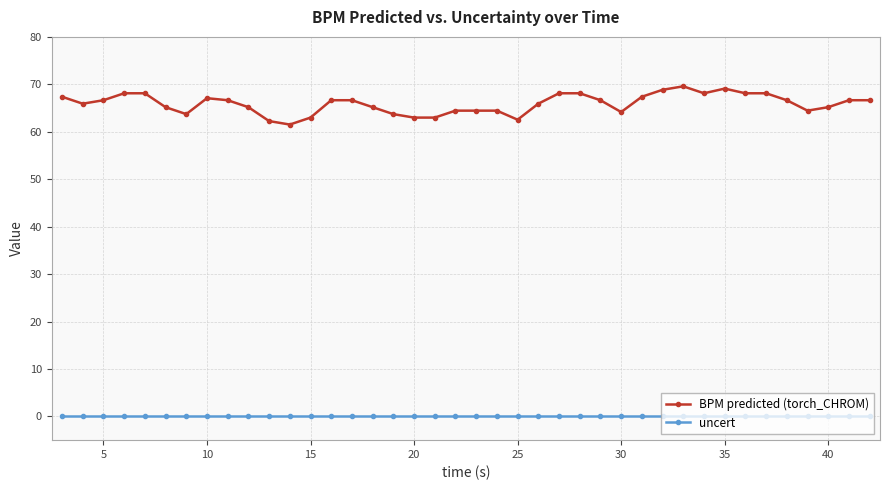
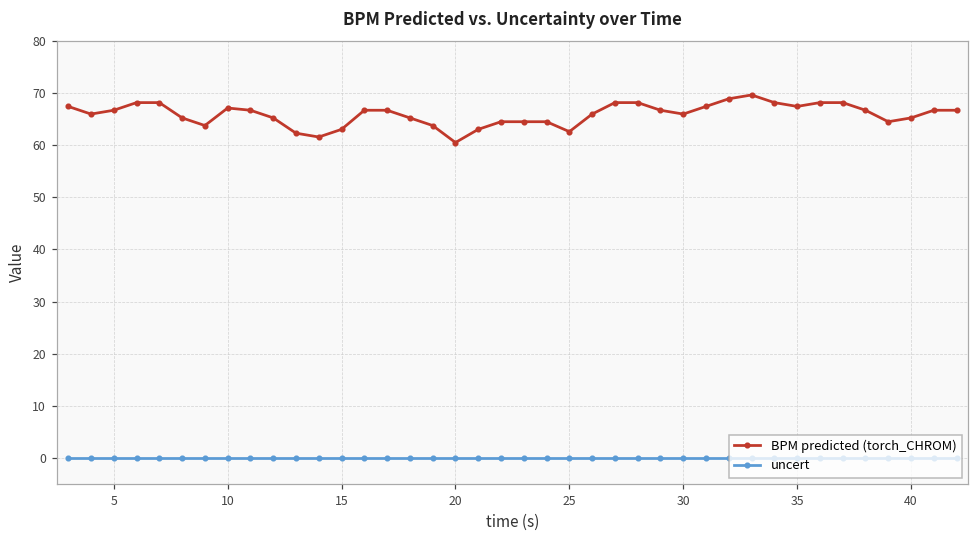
BPM predicted (torch_CHROM), 20: 63 -> 60
BPM predicted (torch_CHROM), 30: 64 -> 66
BPM predicted (torch_CHROM), 35: 69 -> 67
